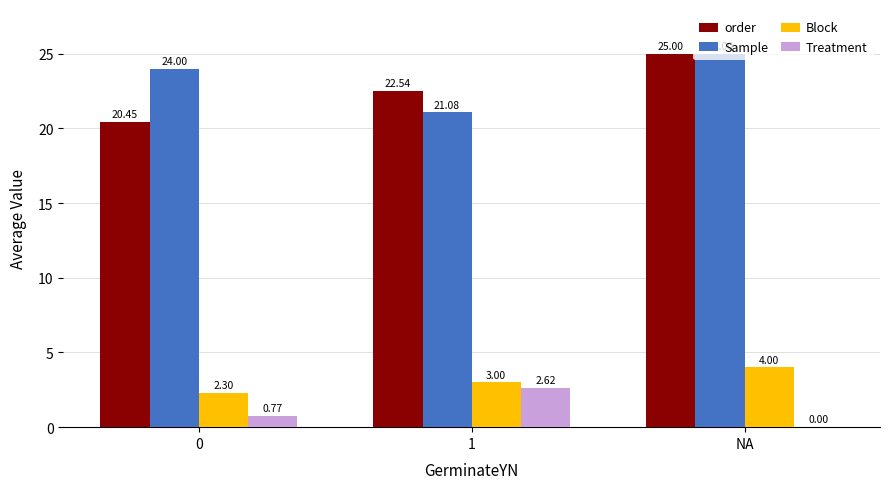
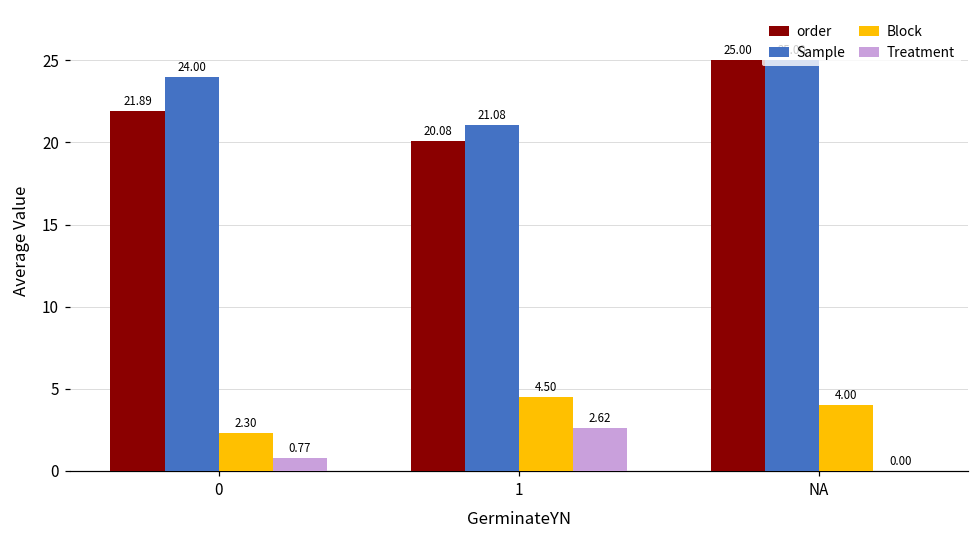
order, 0: 20.45 -> 21.89
order, 1: 22.54 -> 20.08
Block, 1: 3.00 -> 4.50
